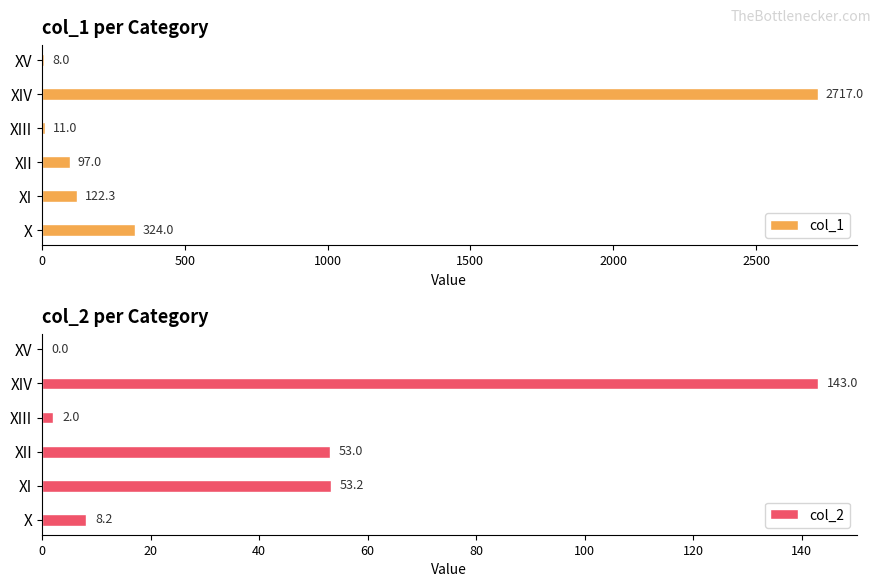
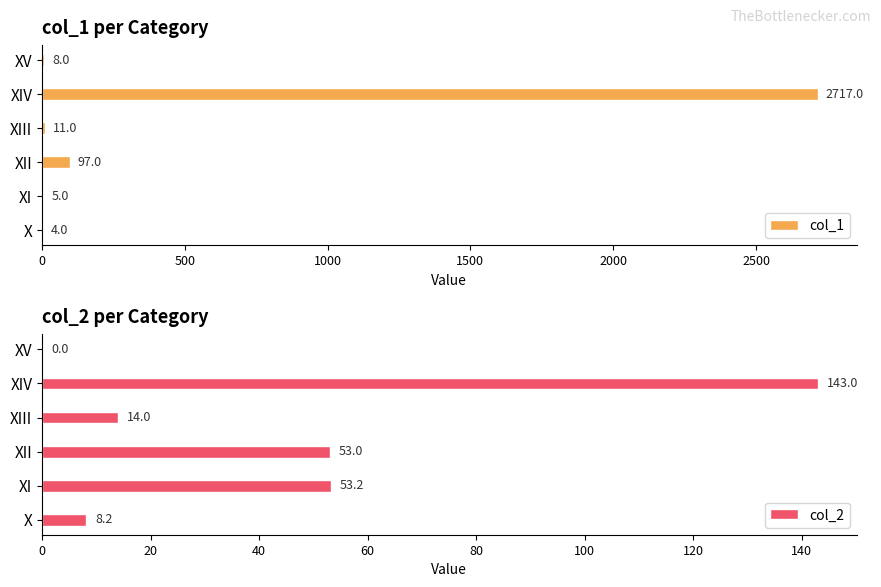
col_1 per Category, XI: 122.3 -> 5.0
col_1 per Category, X: 324.0 -> 4.0
col_2 per Category, XIII: 2.0 -> 14.0
